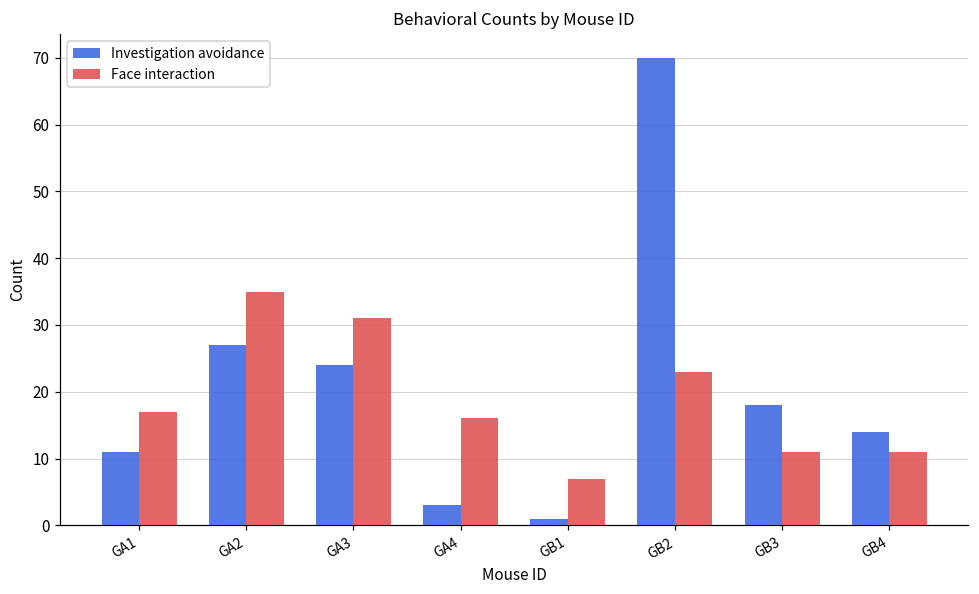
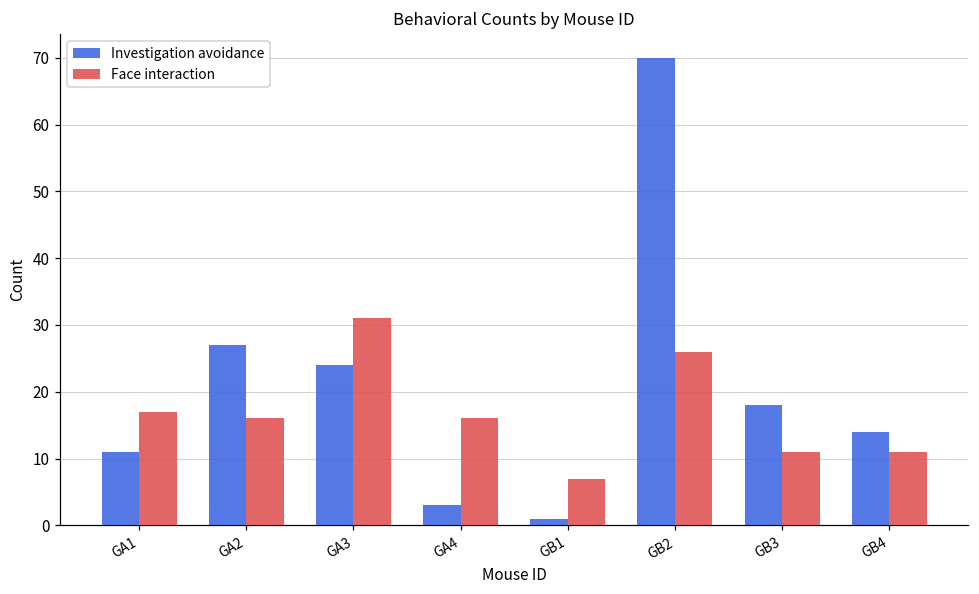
Face interaction, GA2: 35 -> 16
Face interaction, GB2: 23 -> 26
